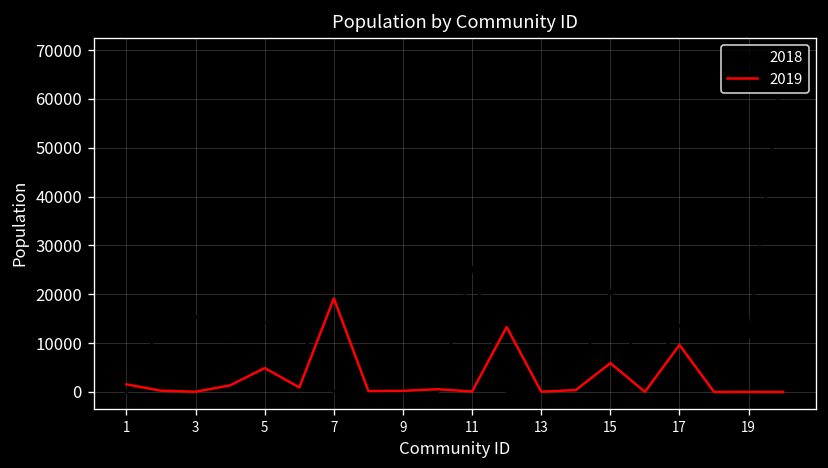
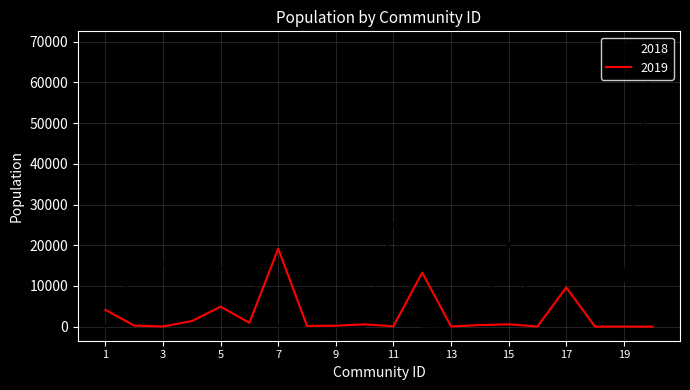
2019, 1: 2000 -> 4000
2019, 15: 6000 -> 1000
2018, 17: 14000 -> 11000
